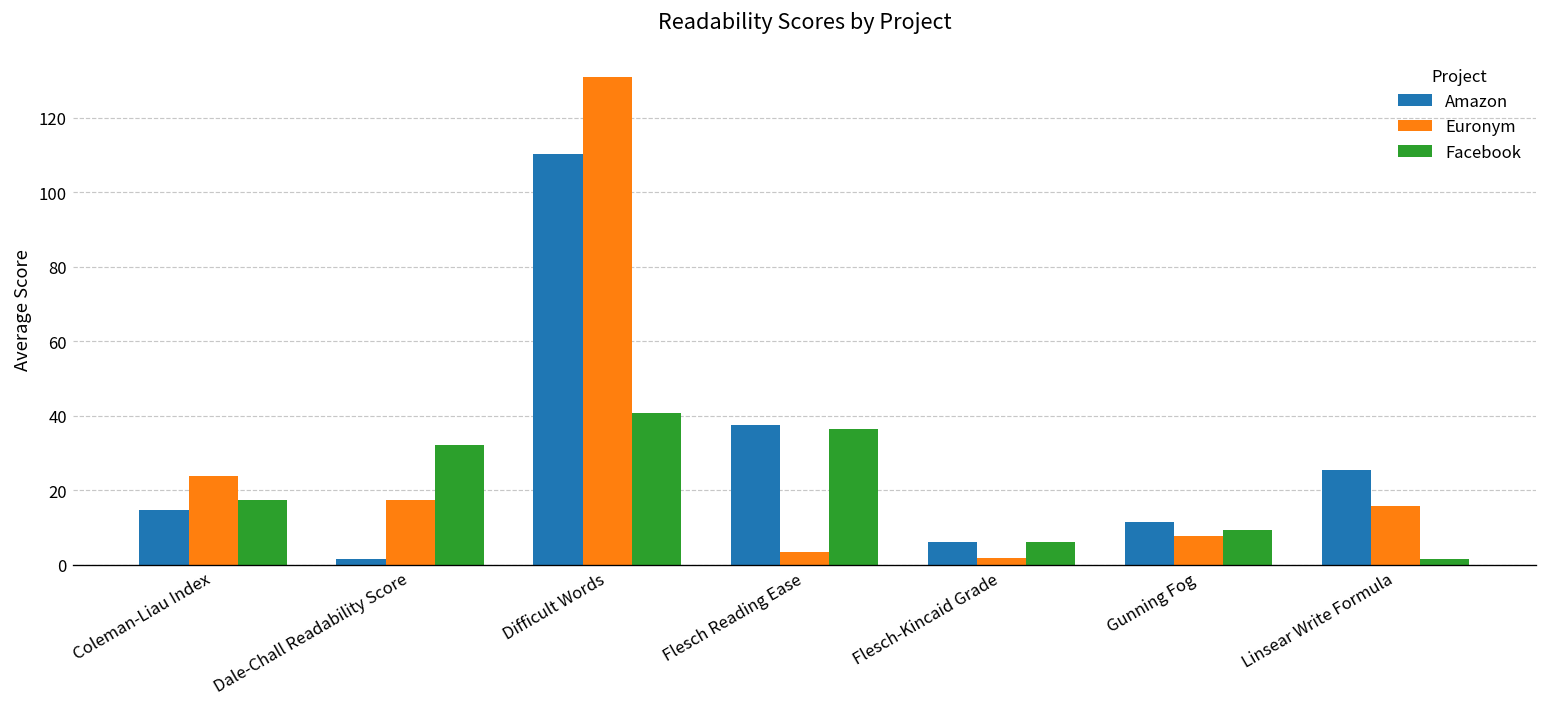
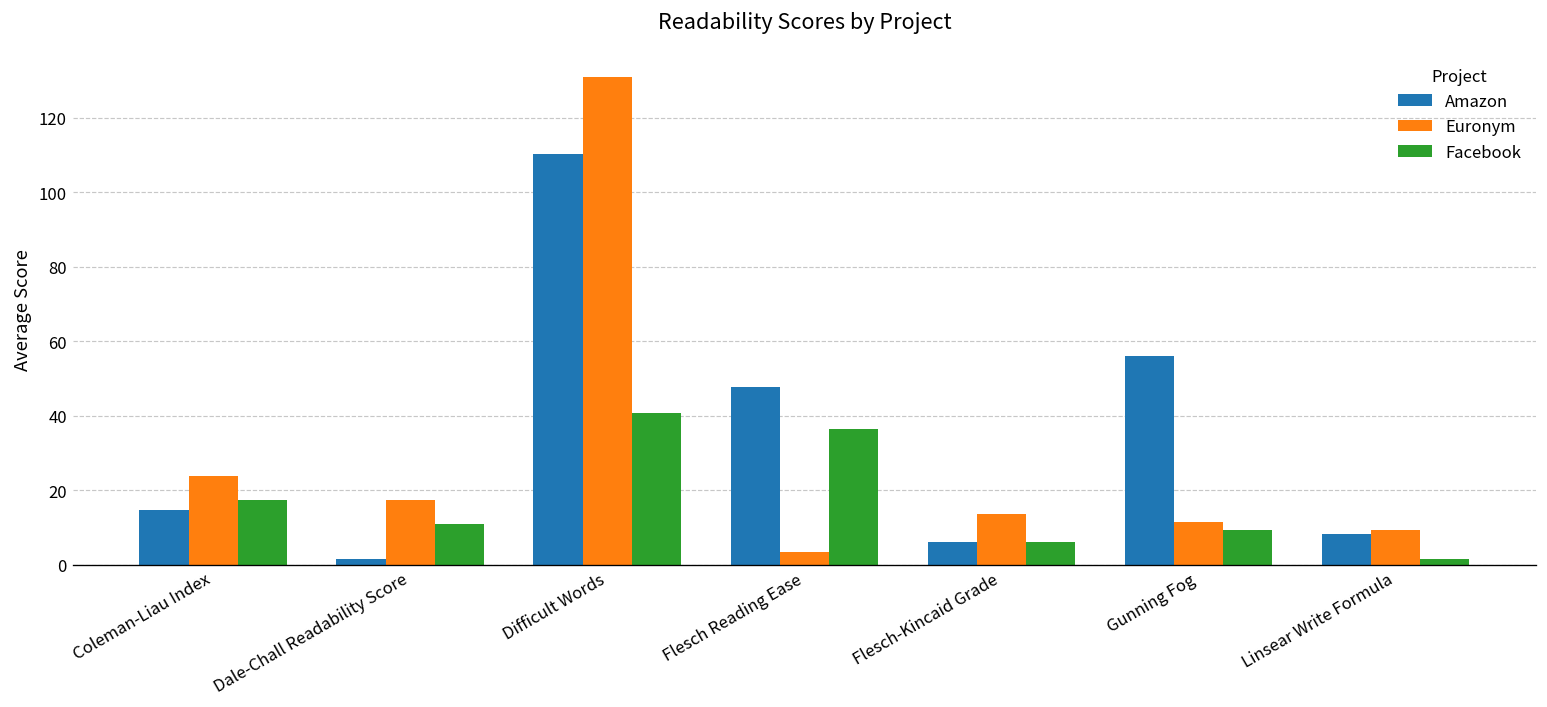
Facebook, Dale-Chall Readability Score: 32 -> 11
Amazon, Flesch Reading Ease: 37 -> 48
Euronym, Flesch-Kincaid Grade: 2 -> 14
Amazon, Gunning Fog: 12 -> 56
Euronym, Gunning Fog: 8 -> 11
Amazon, Linsear Write Formula: 25 -> 8
Euronym, Linsear Write Formula: 16 -> 9
